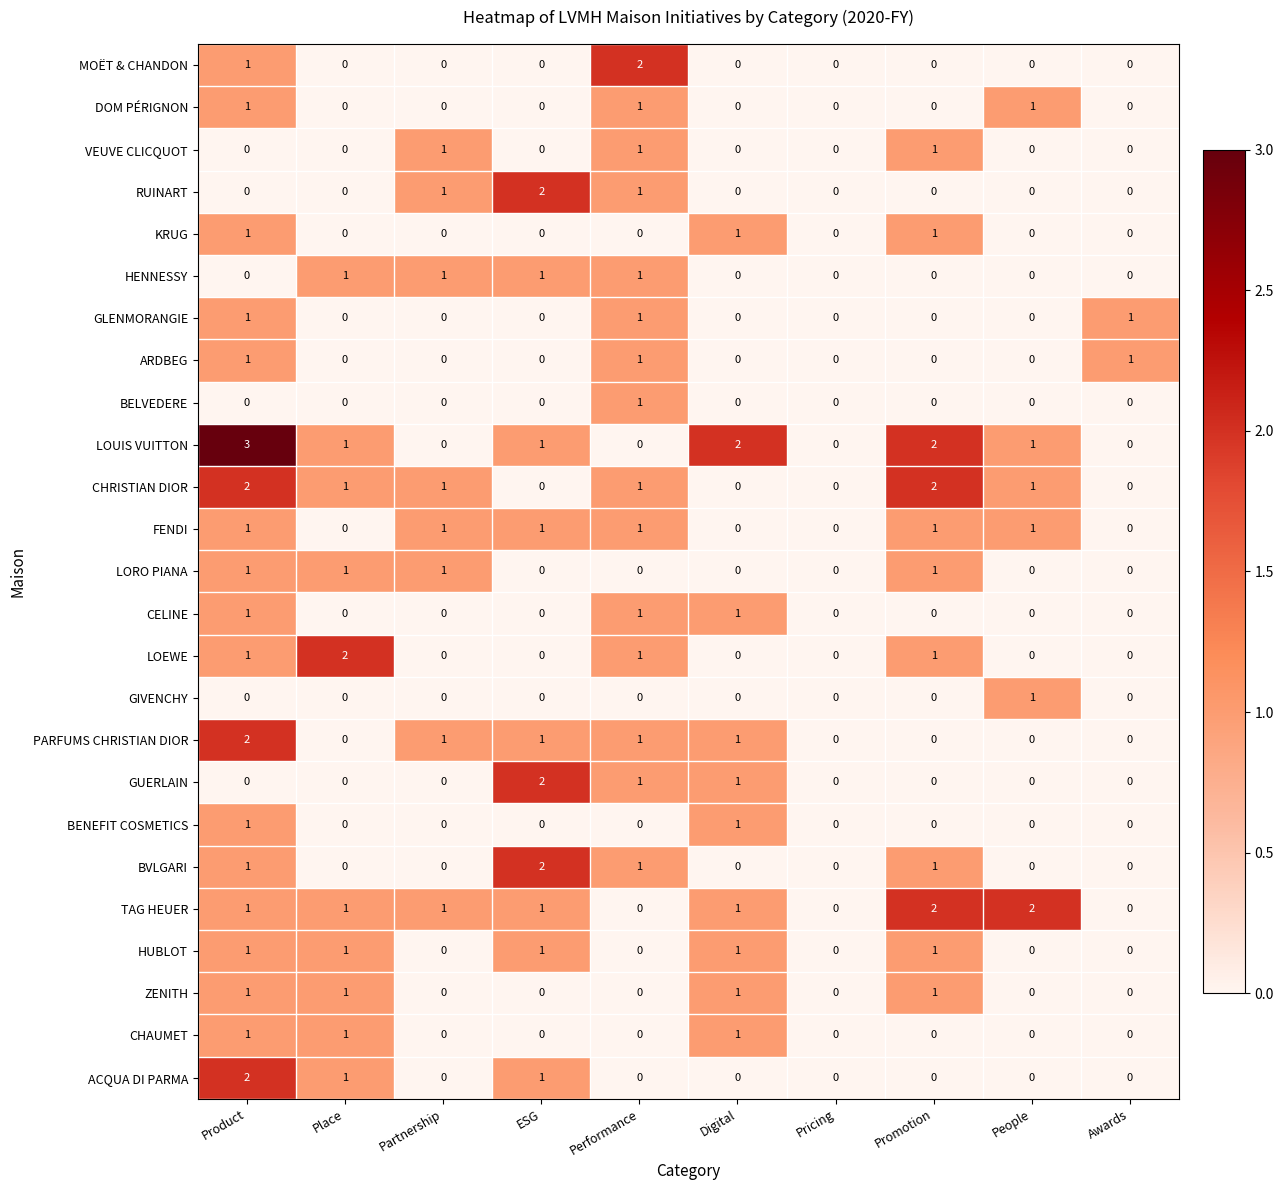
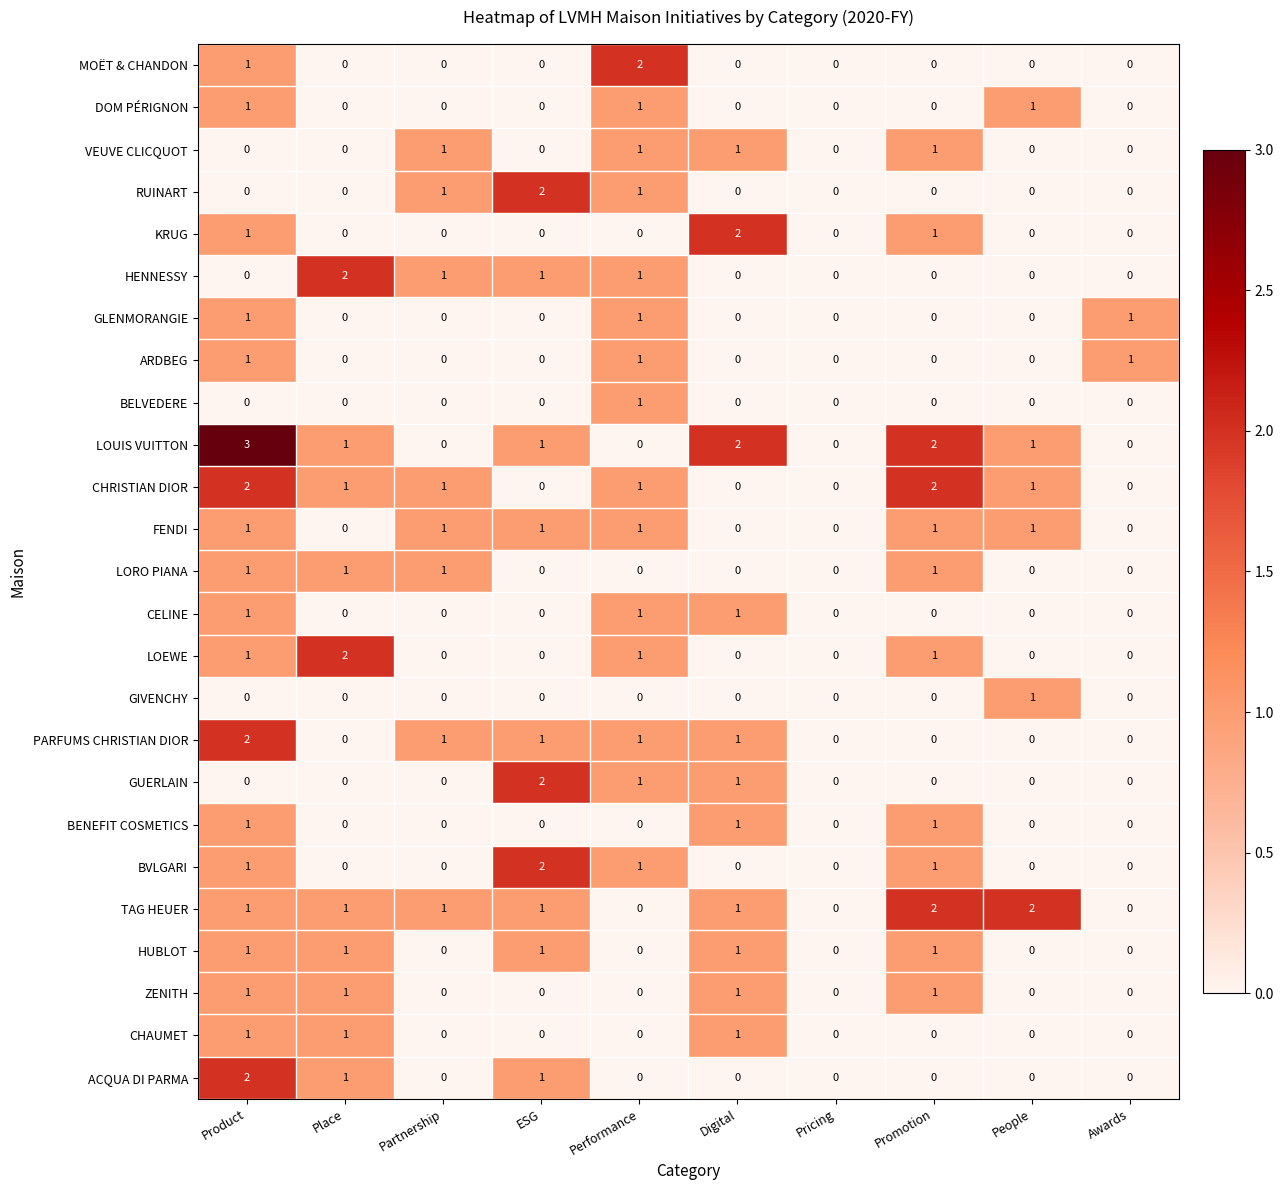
VEUVE CLICQUOT, Digital: 0 -> 1
KRUG, Digital: 1 -> 2
HENNESSY, Place: 1 -> 2
BENEFIT COSMETICS, Promotion: 0 -> 1
